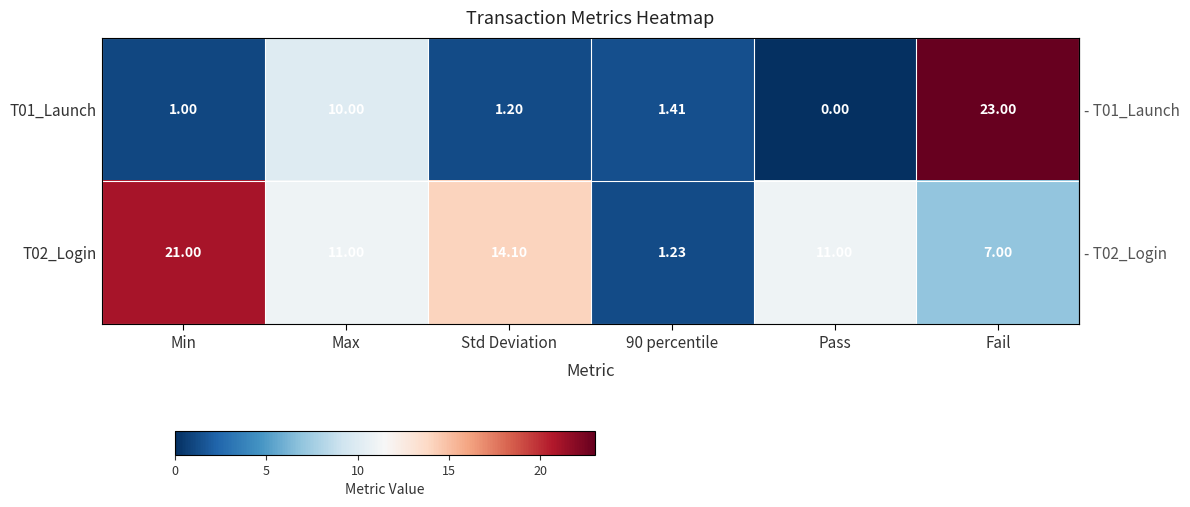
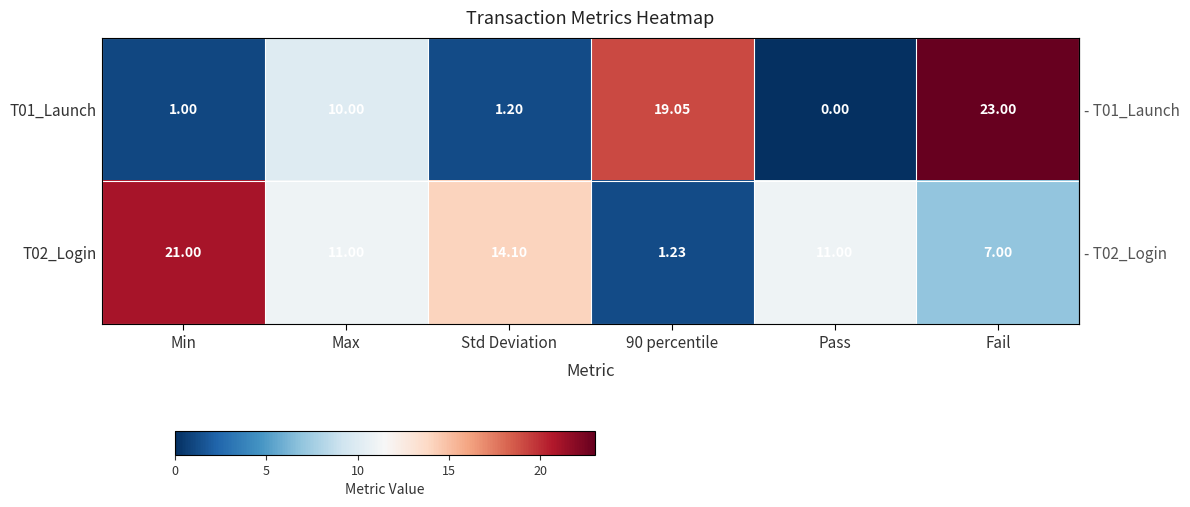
T01_Launch, 90 percentile: 1.41 -> 19.05
